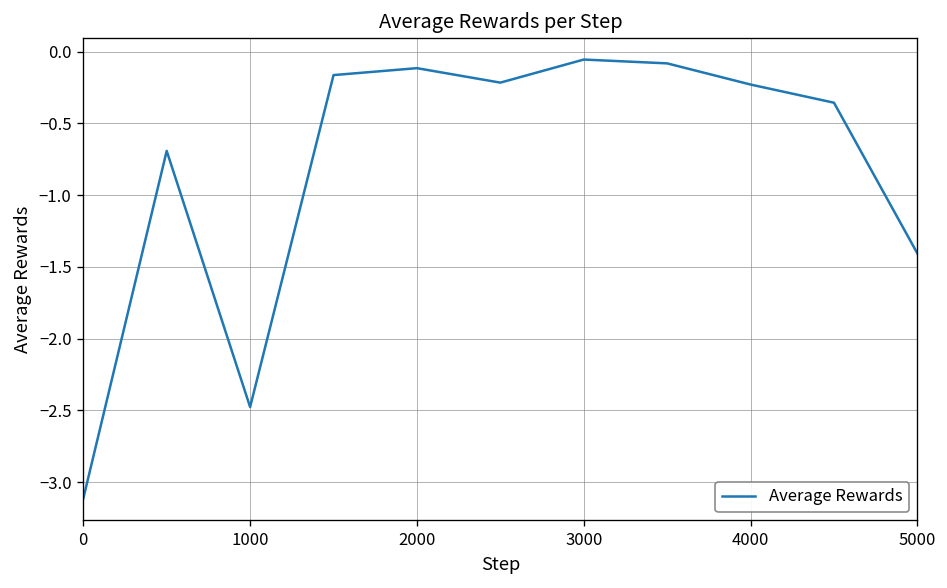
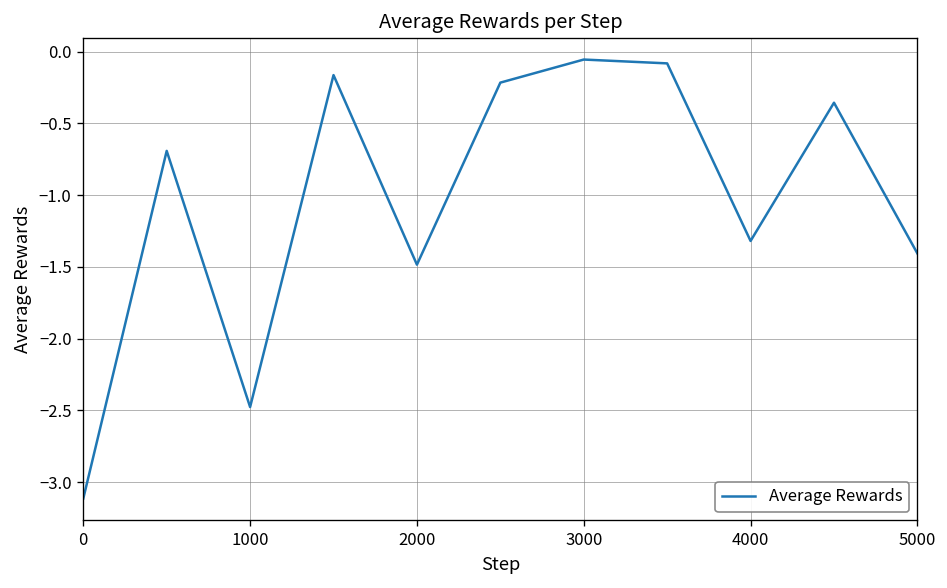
2000: -0.12 -> -1.49
4000: -0.23 -> -1.32
